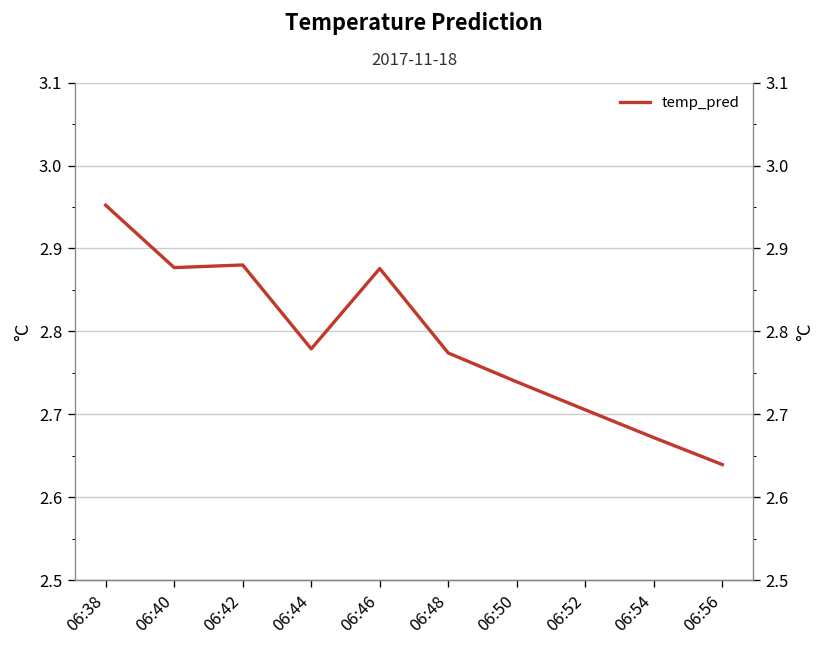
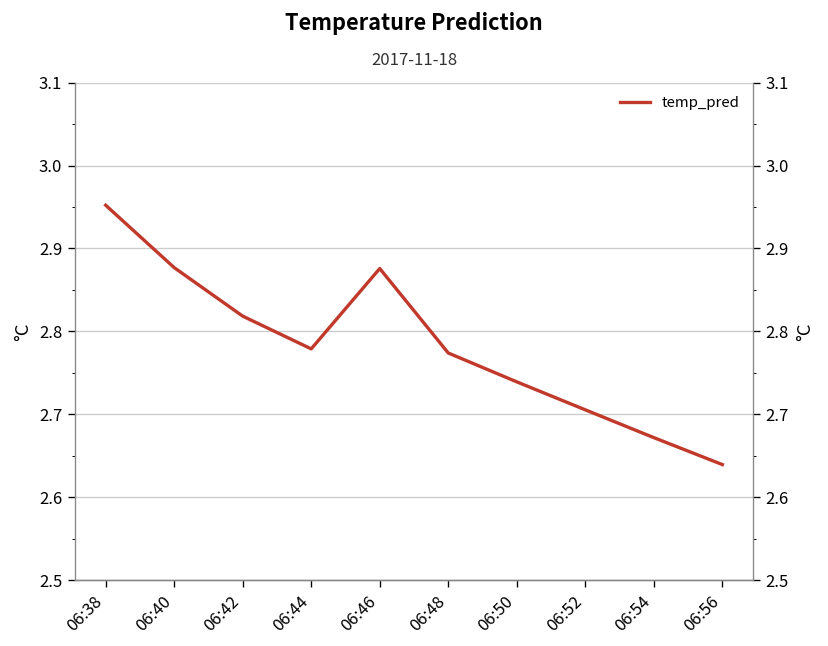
06:42: 2.88 -> 2.82
